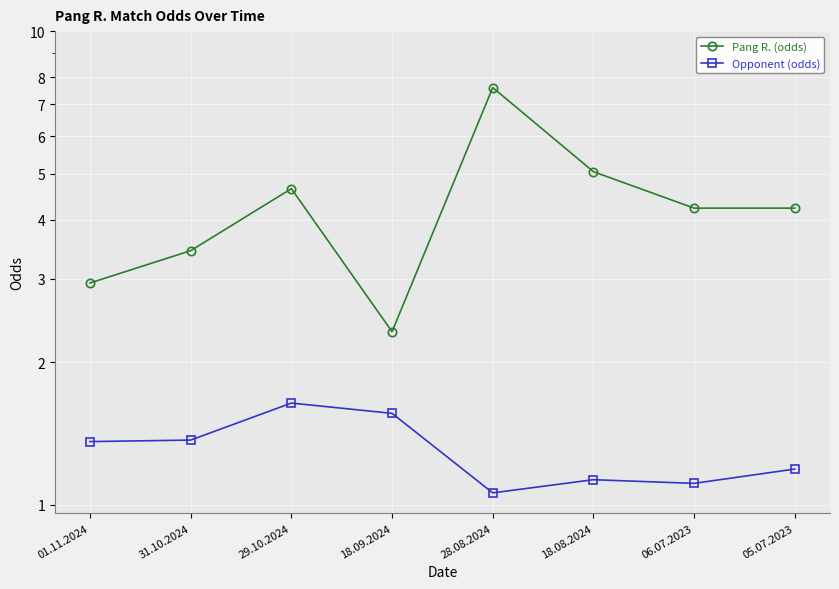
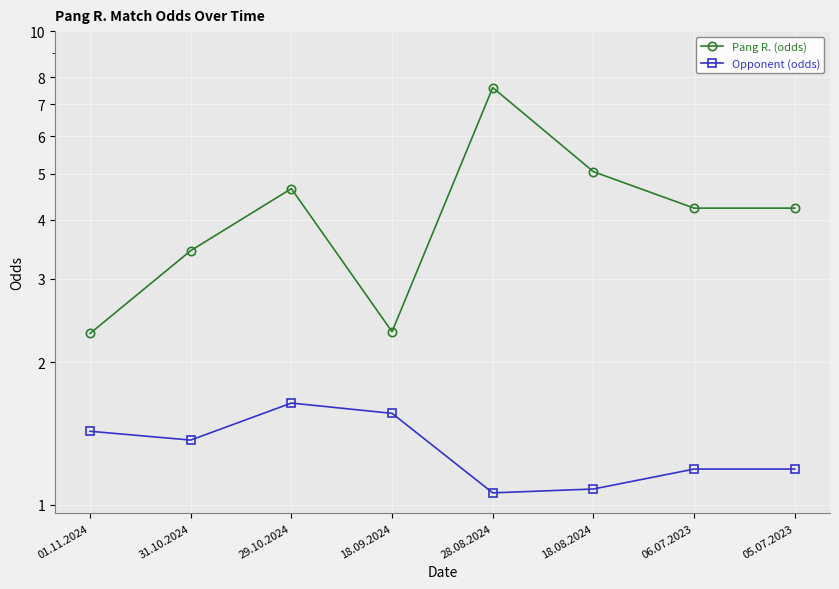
Pang R. (odds), 01.11.2024: 2.9 -> 2.3
Opponent (odds), 01.11.2024: 1.36 -> 1.43
Opponent (odds), 18.08.2024: 1.13 -> 1.08
Opponent (odds), 06.07.2023: 1.11 -> 1.19
